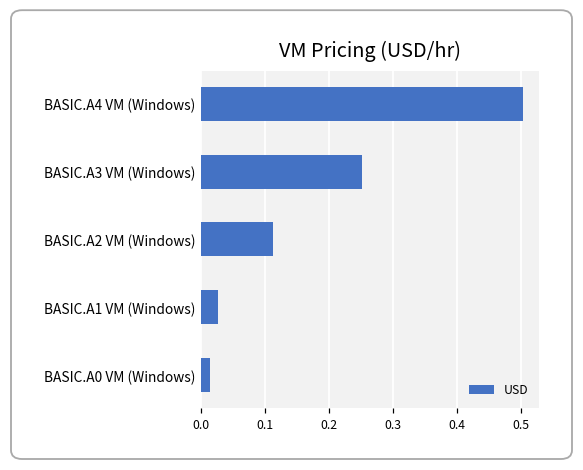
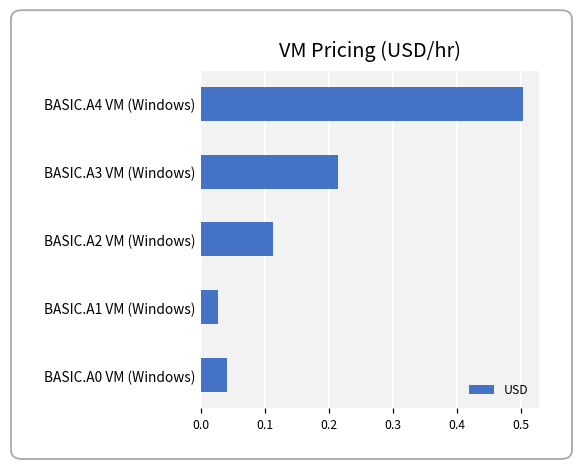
BASIC.A3 VM (Windows): 0.25 -> 0.22
BASIC.A0 VM (Windows): 0.02 -> 0.04
